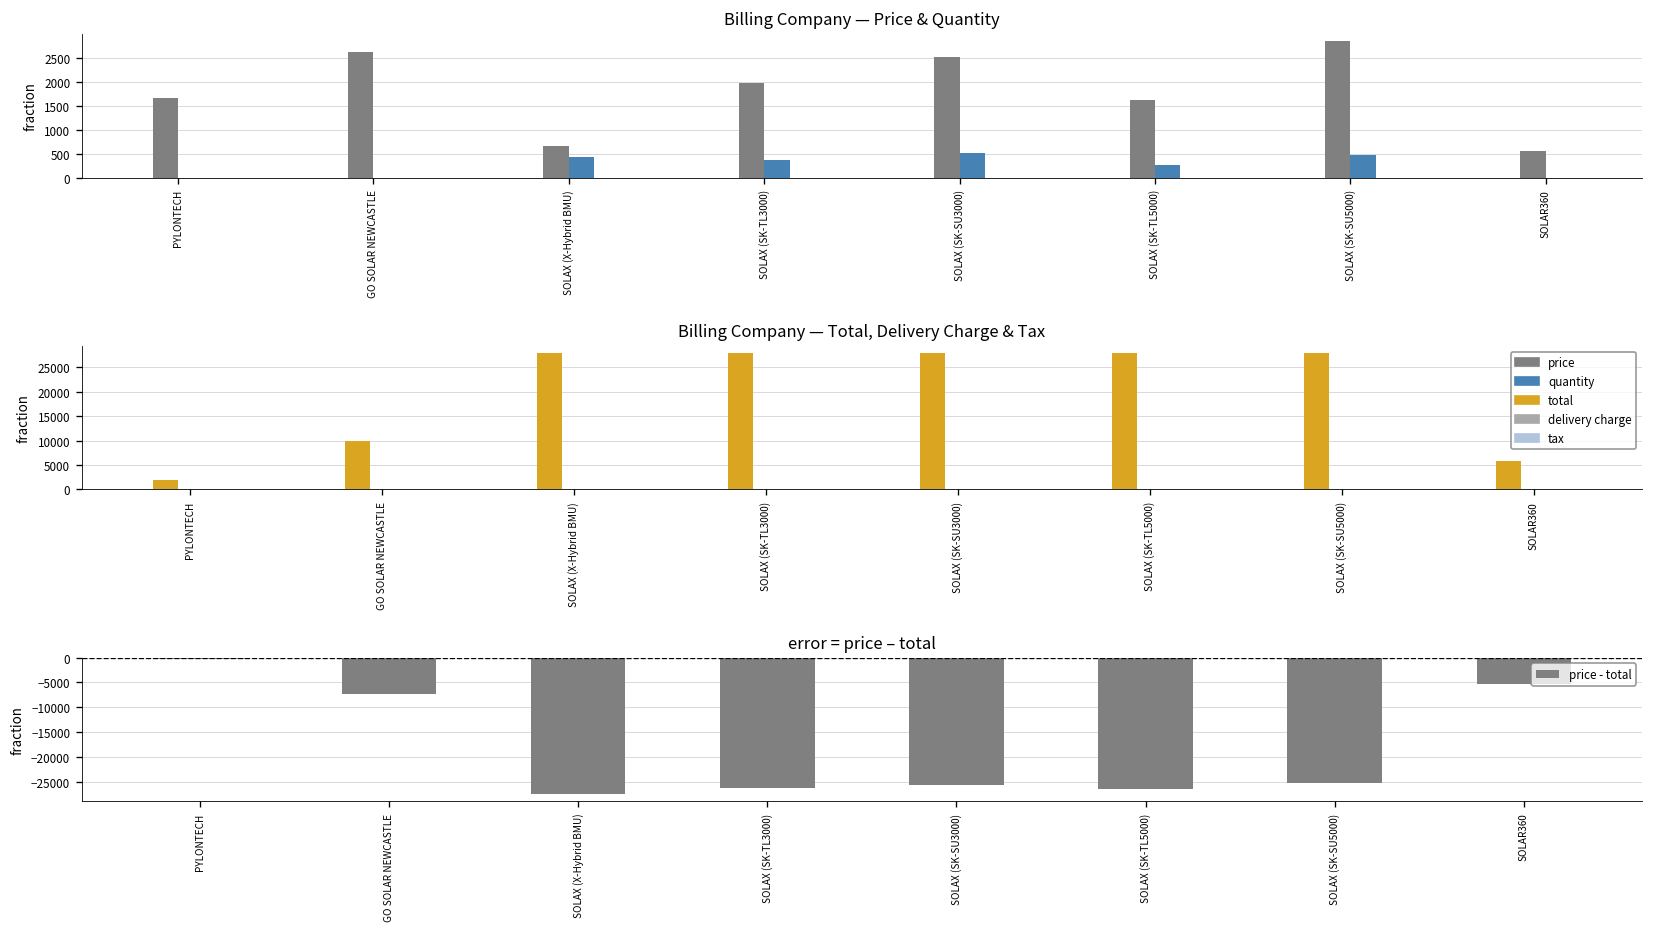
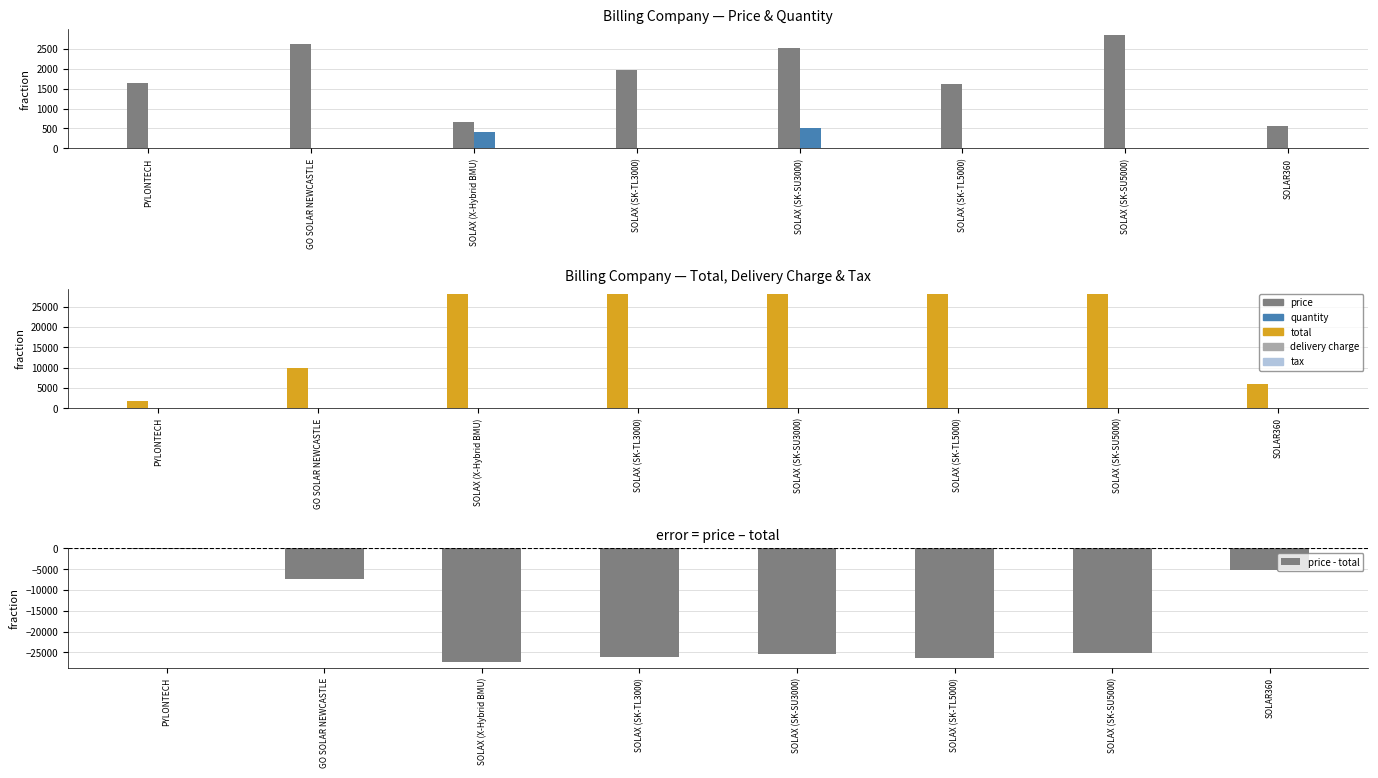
Billing Company — Price & Quantity, quantity, SOLAX (SK-TL3000): 400 -> 0
Billing Company — Price & Quantity, quantity, SOLAX (SK-TL5000): 300 -> 0
Billing Company — Price & Quantity, quantity, SOLAX (SK-SU5000): 500 -> 0
